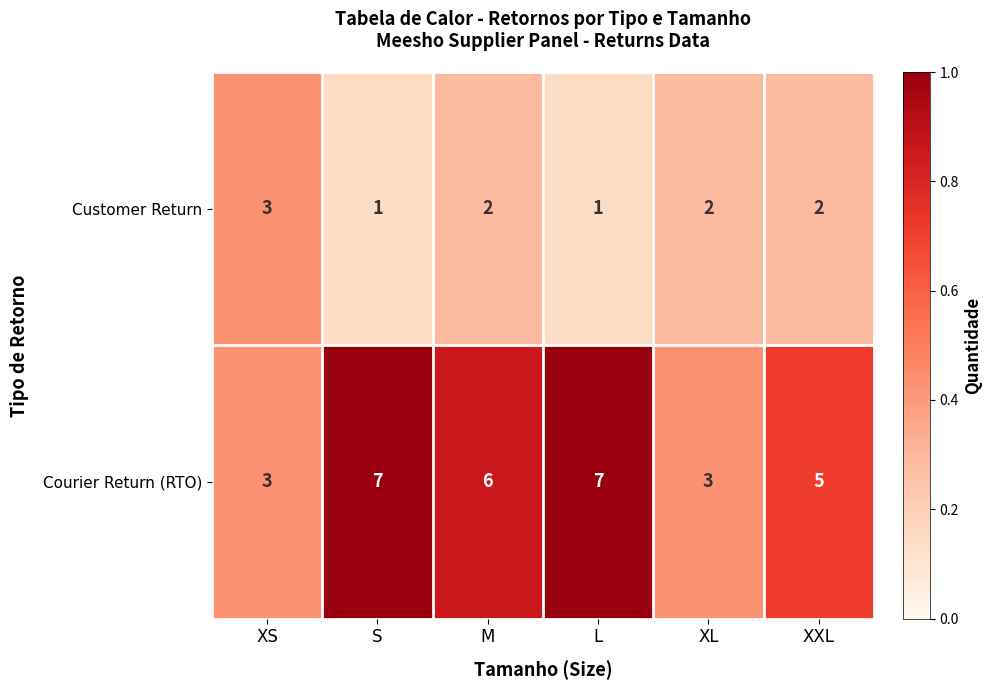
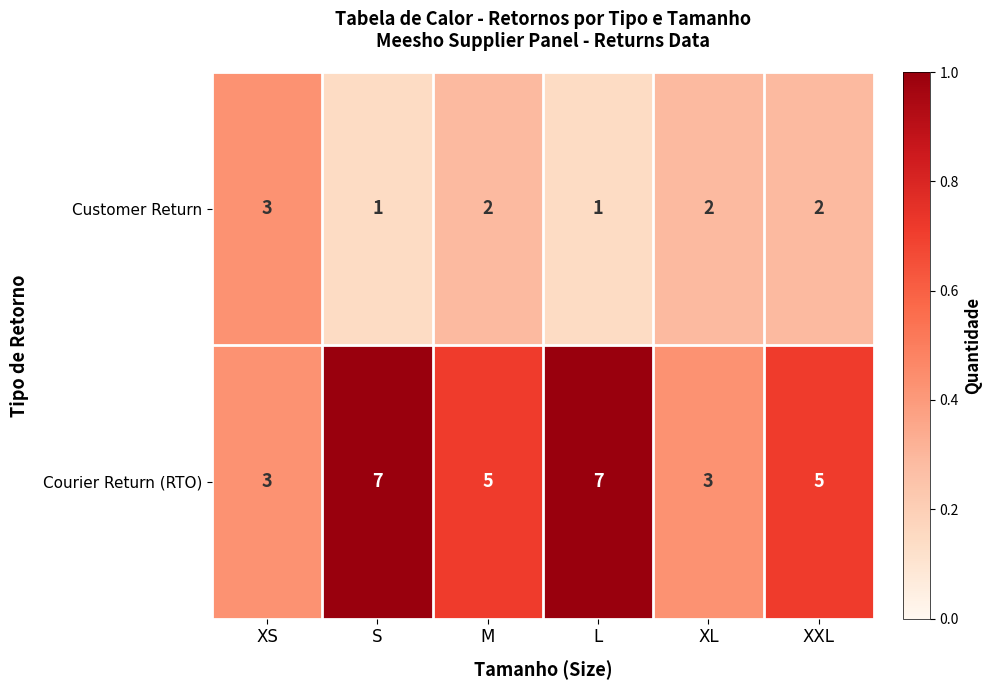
Courier Return (RTO), M: 6 -> 5
